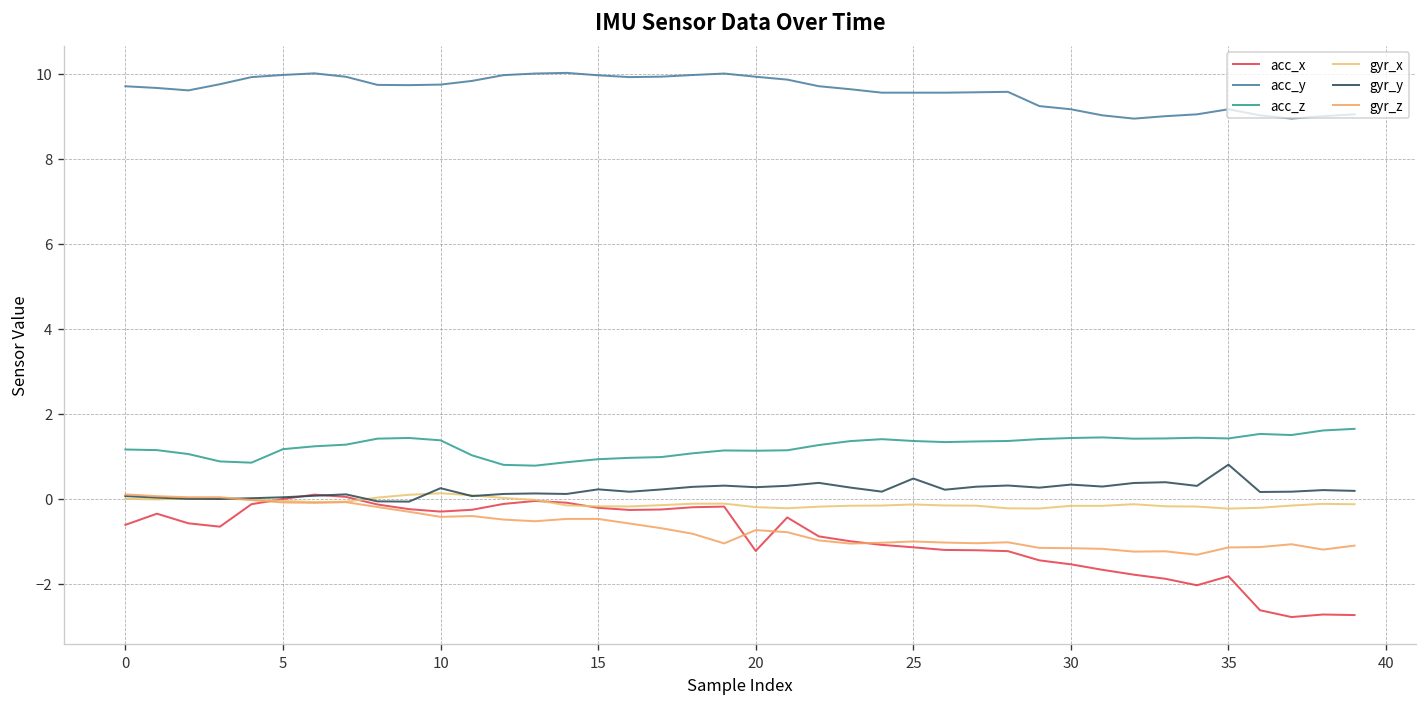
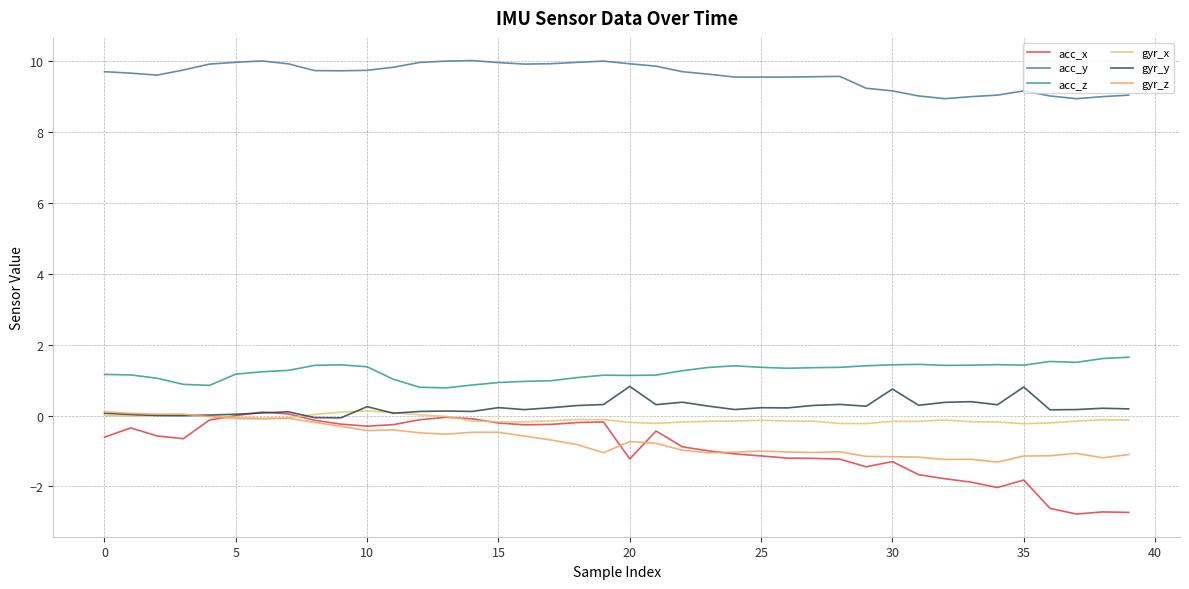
gyr_y, 20: 0.3 -> 0.8
gyr_y, 25: 0.5 -> 0.2
acc_x, 30: -1.5 -> -1.3
gyr_y, 30: 0.3 -> 0.7
